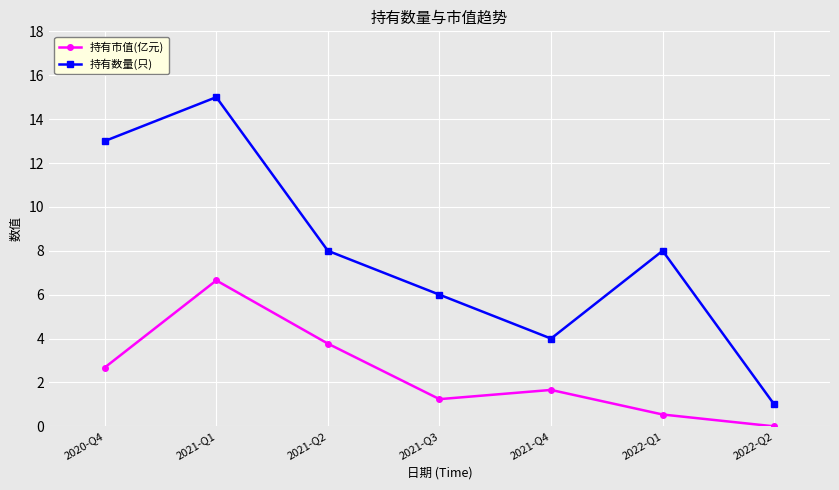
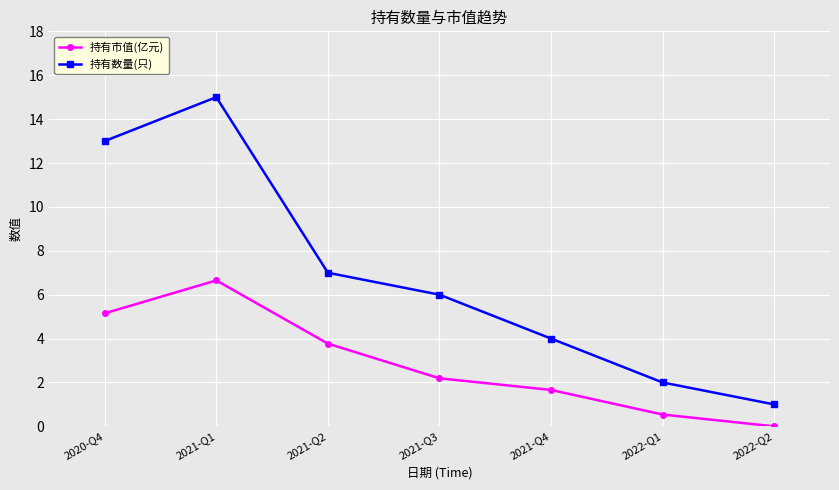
持有市值(亿元), 2020-Q4: 2.7 -> 5.2
持有数量(只), 2021-Q2: 8 -> 7
持有市值(亿元), 2021-Q3: 1.2 -> 2.2
持有数量(只), 2022-Q1: 8 -> 2
